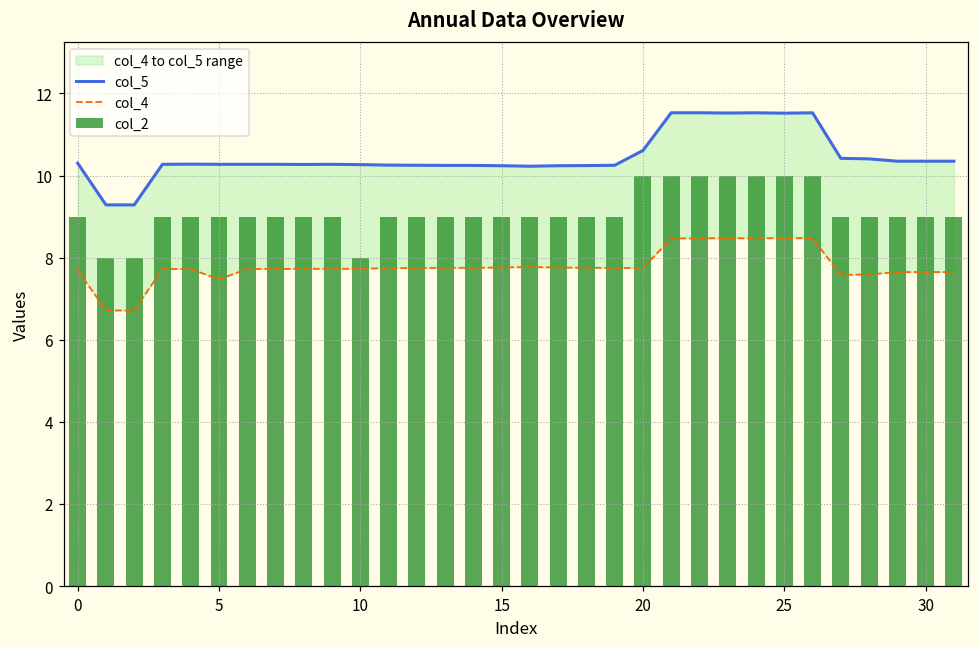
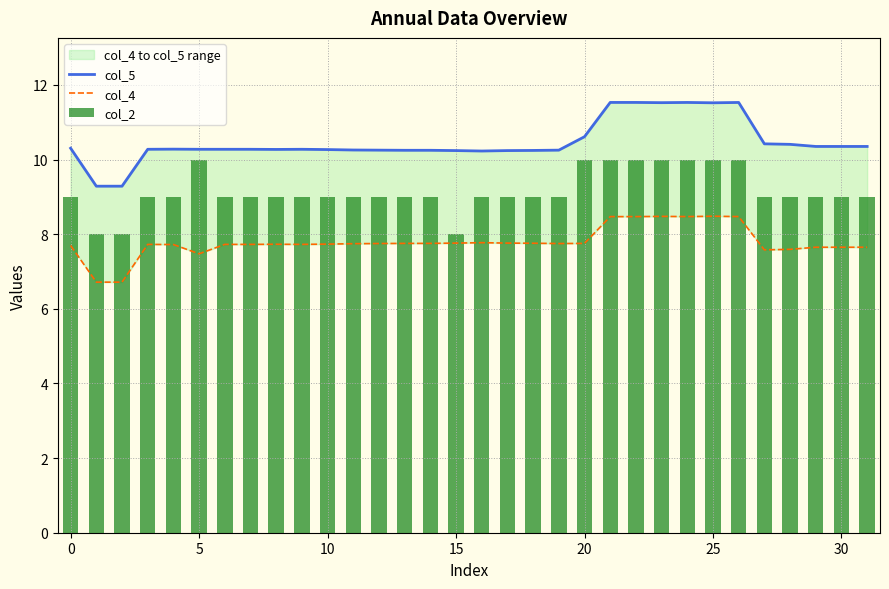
col_2, 5: 9 -> 10
col_2, 10: 8 -> 9
col_2, 15: 9 -> 8
